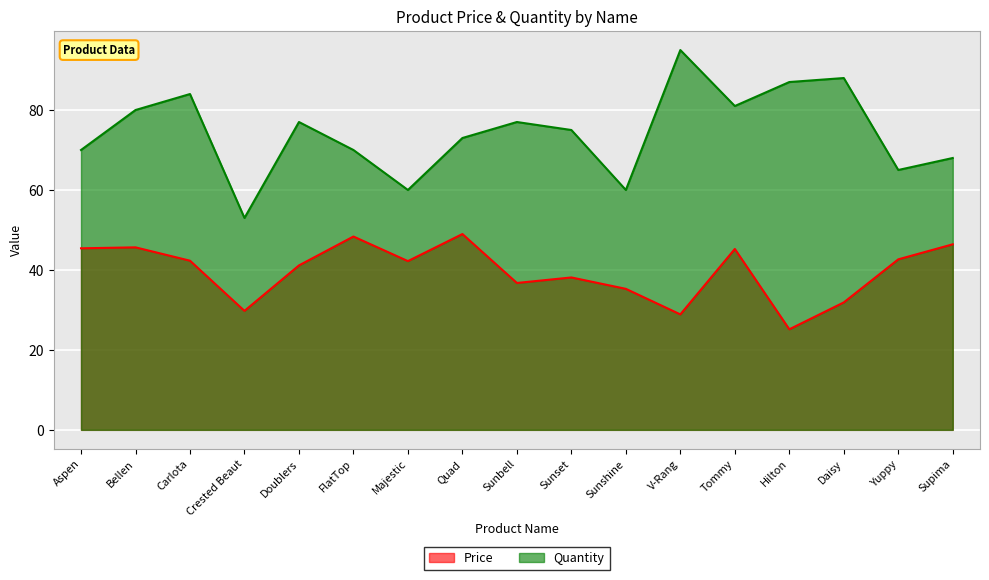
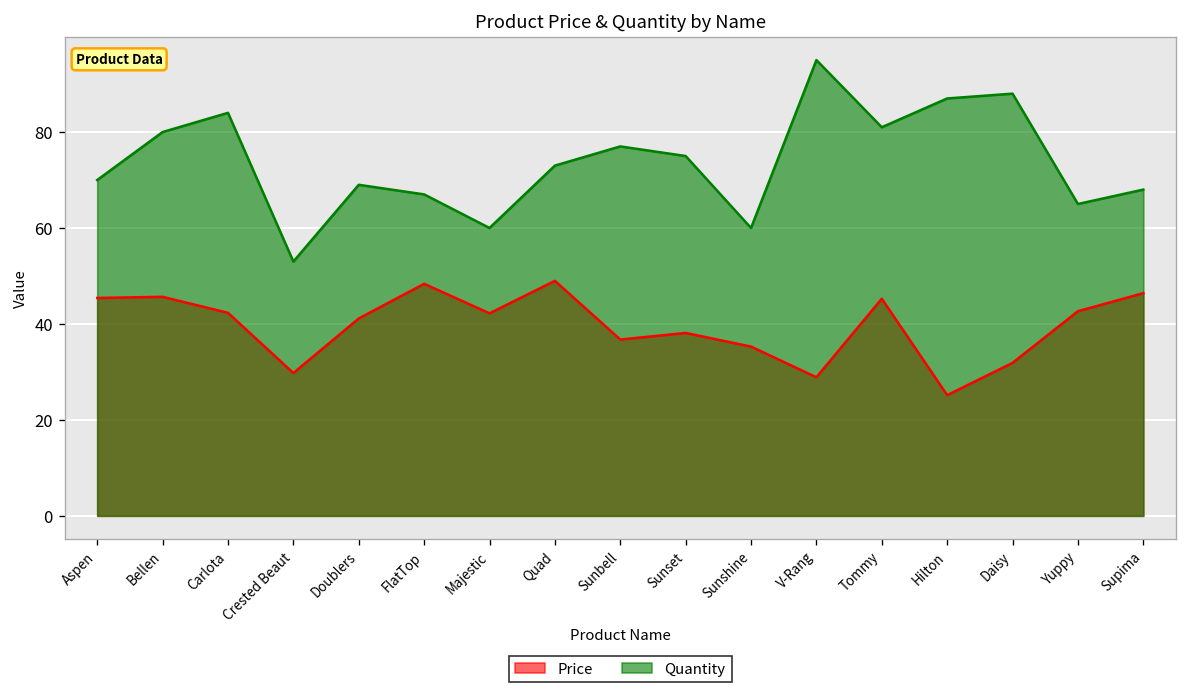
Quantity, Doublers: 77 -> 69
Quantity, FlatTop: 70 -> 67
